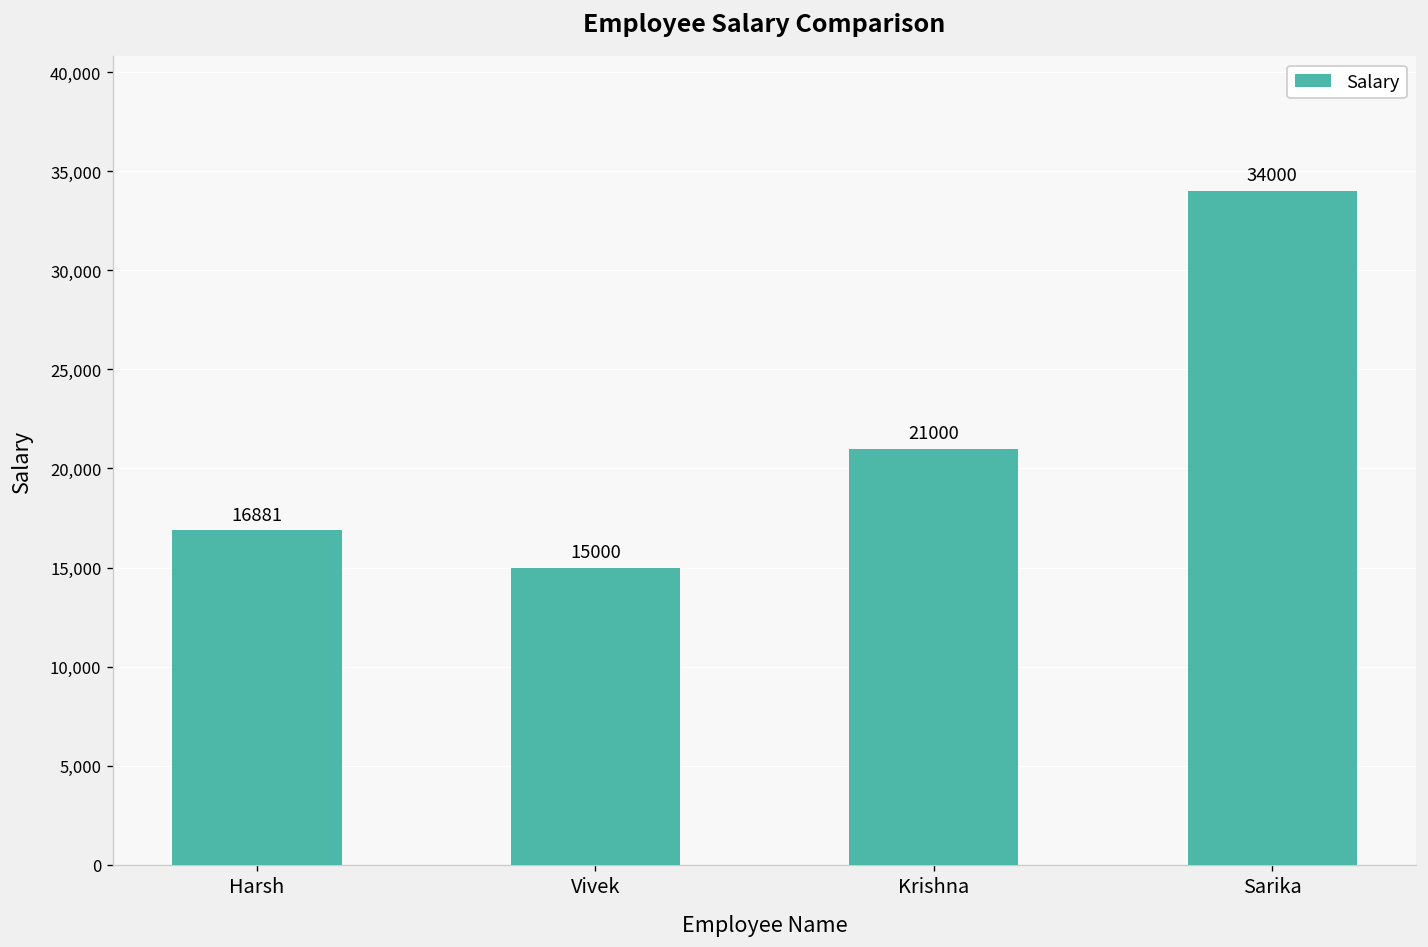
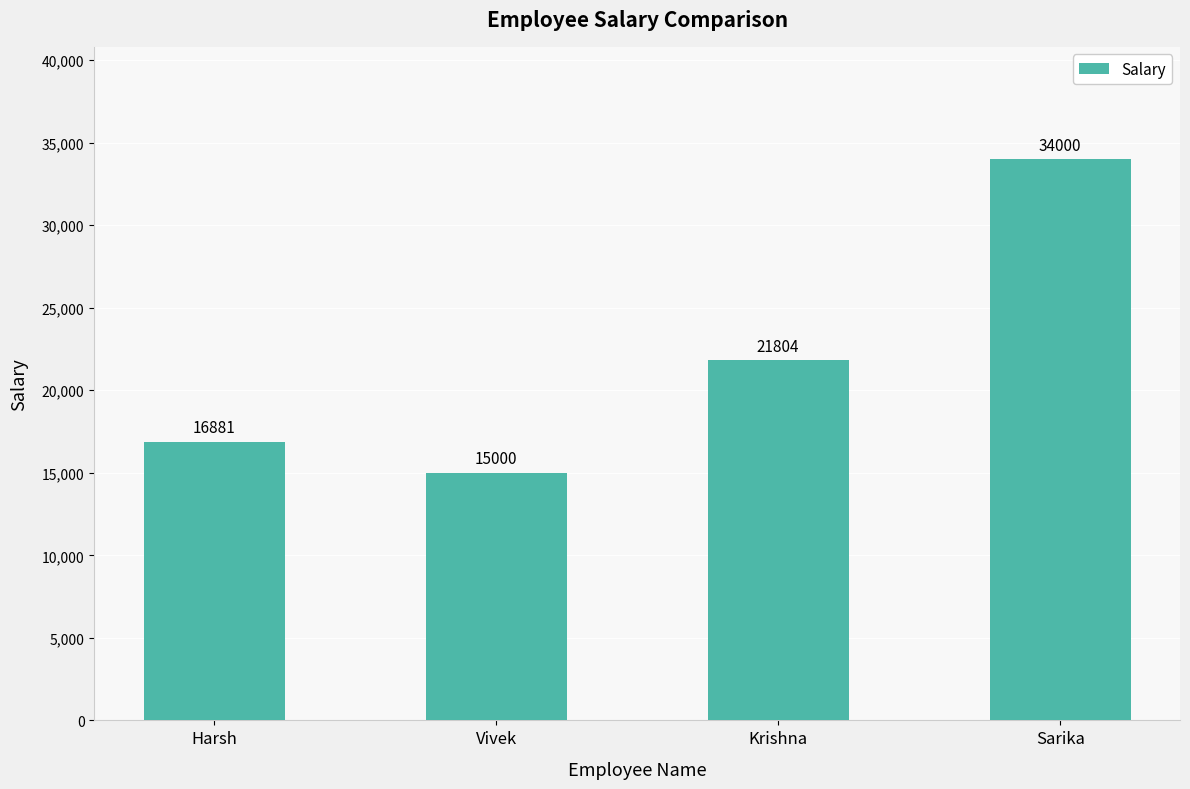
Krishna: 21000 -> 21804
